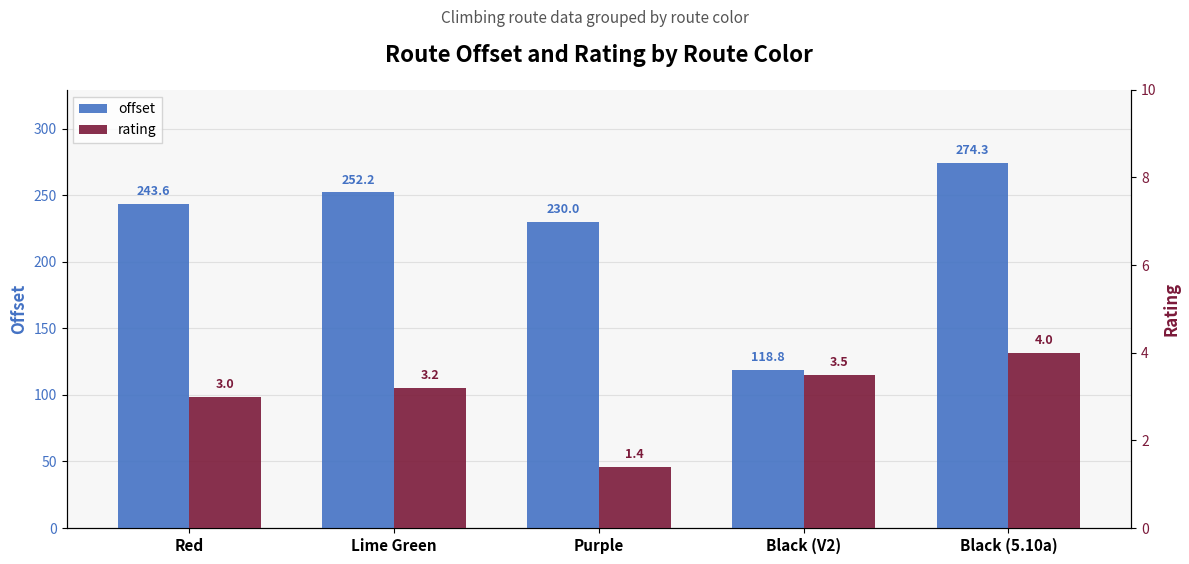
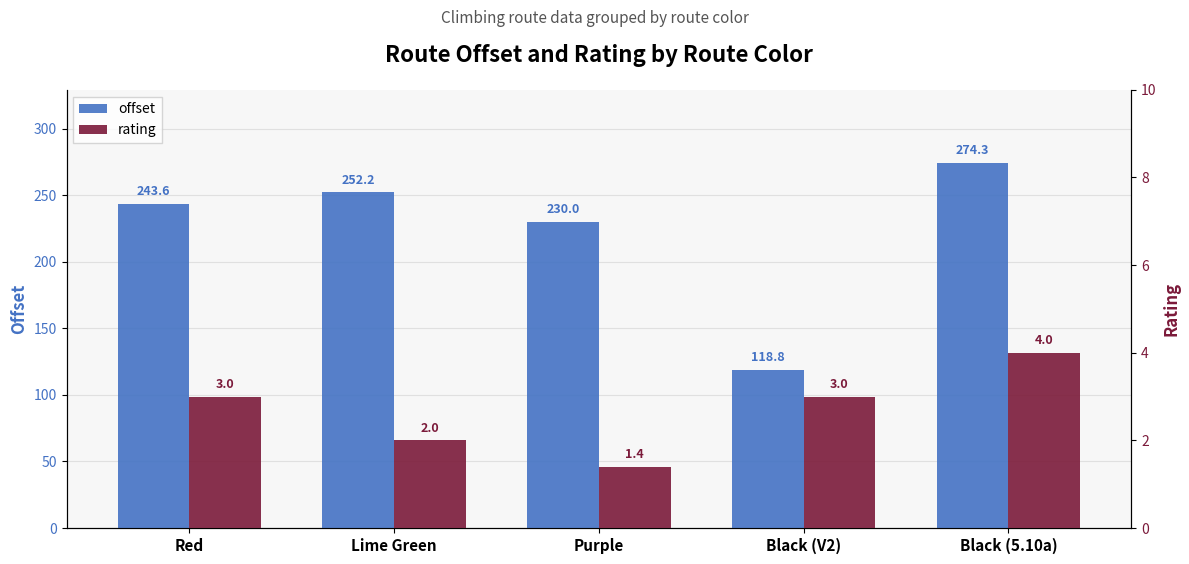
rating, Lime Green: 3.2 -> 2.0
rating, Black (V2): 3.5 -> 3.0
